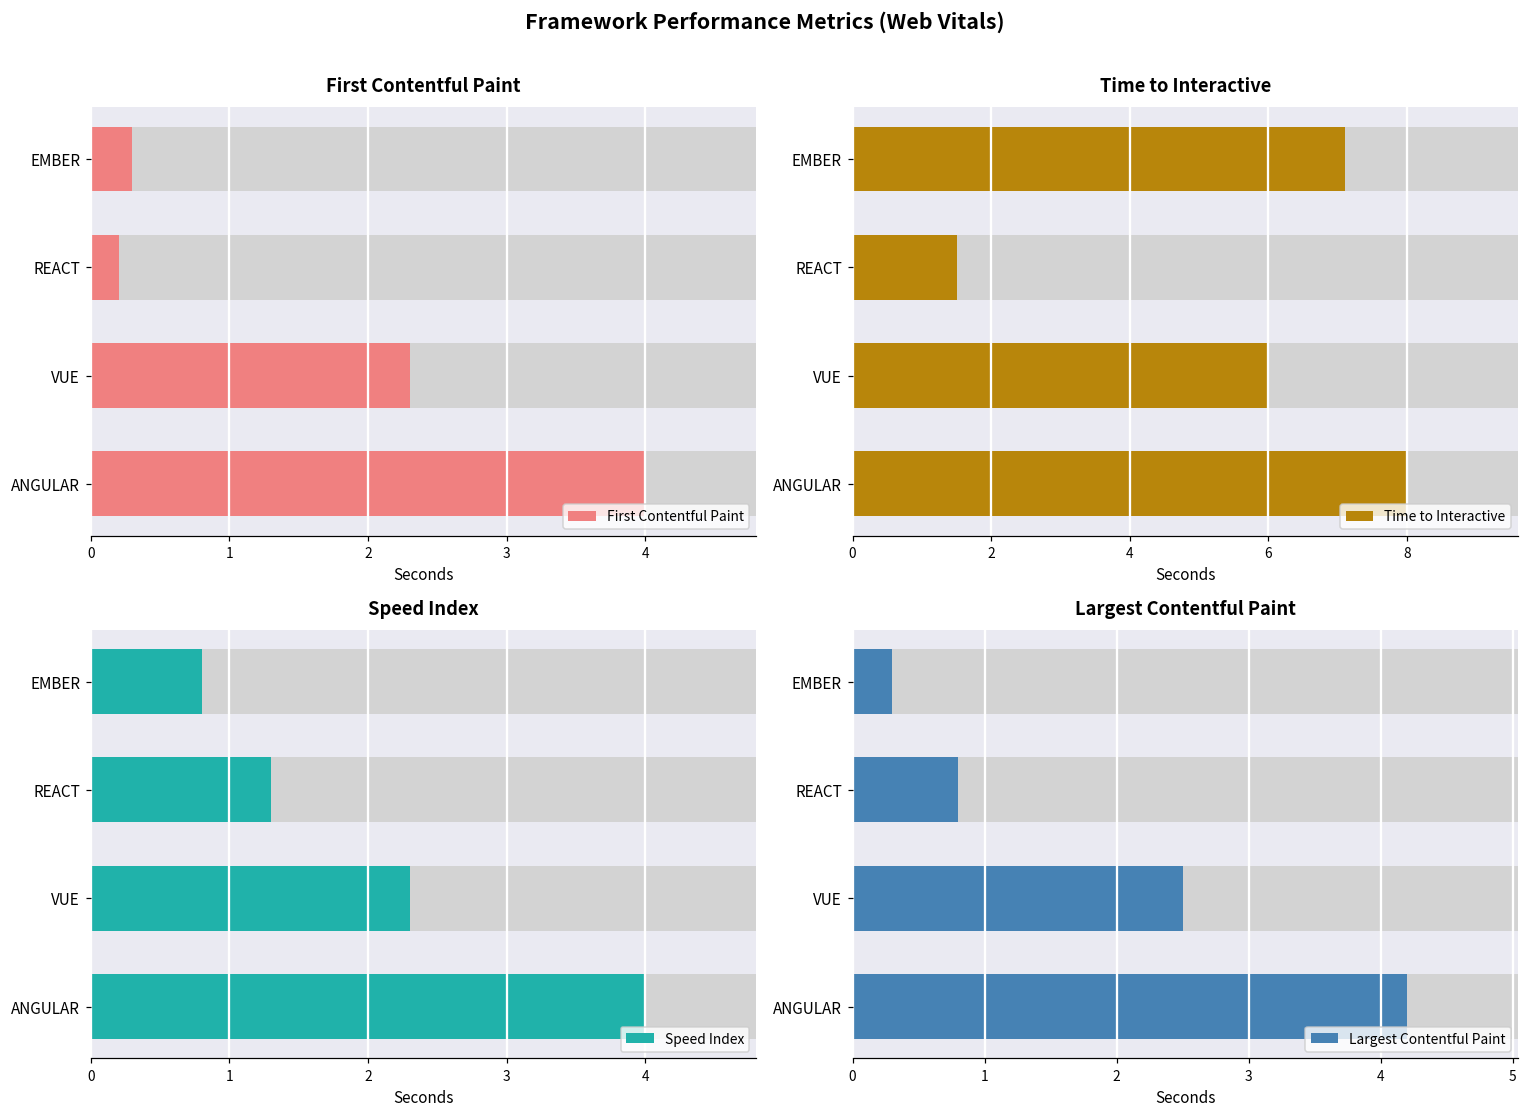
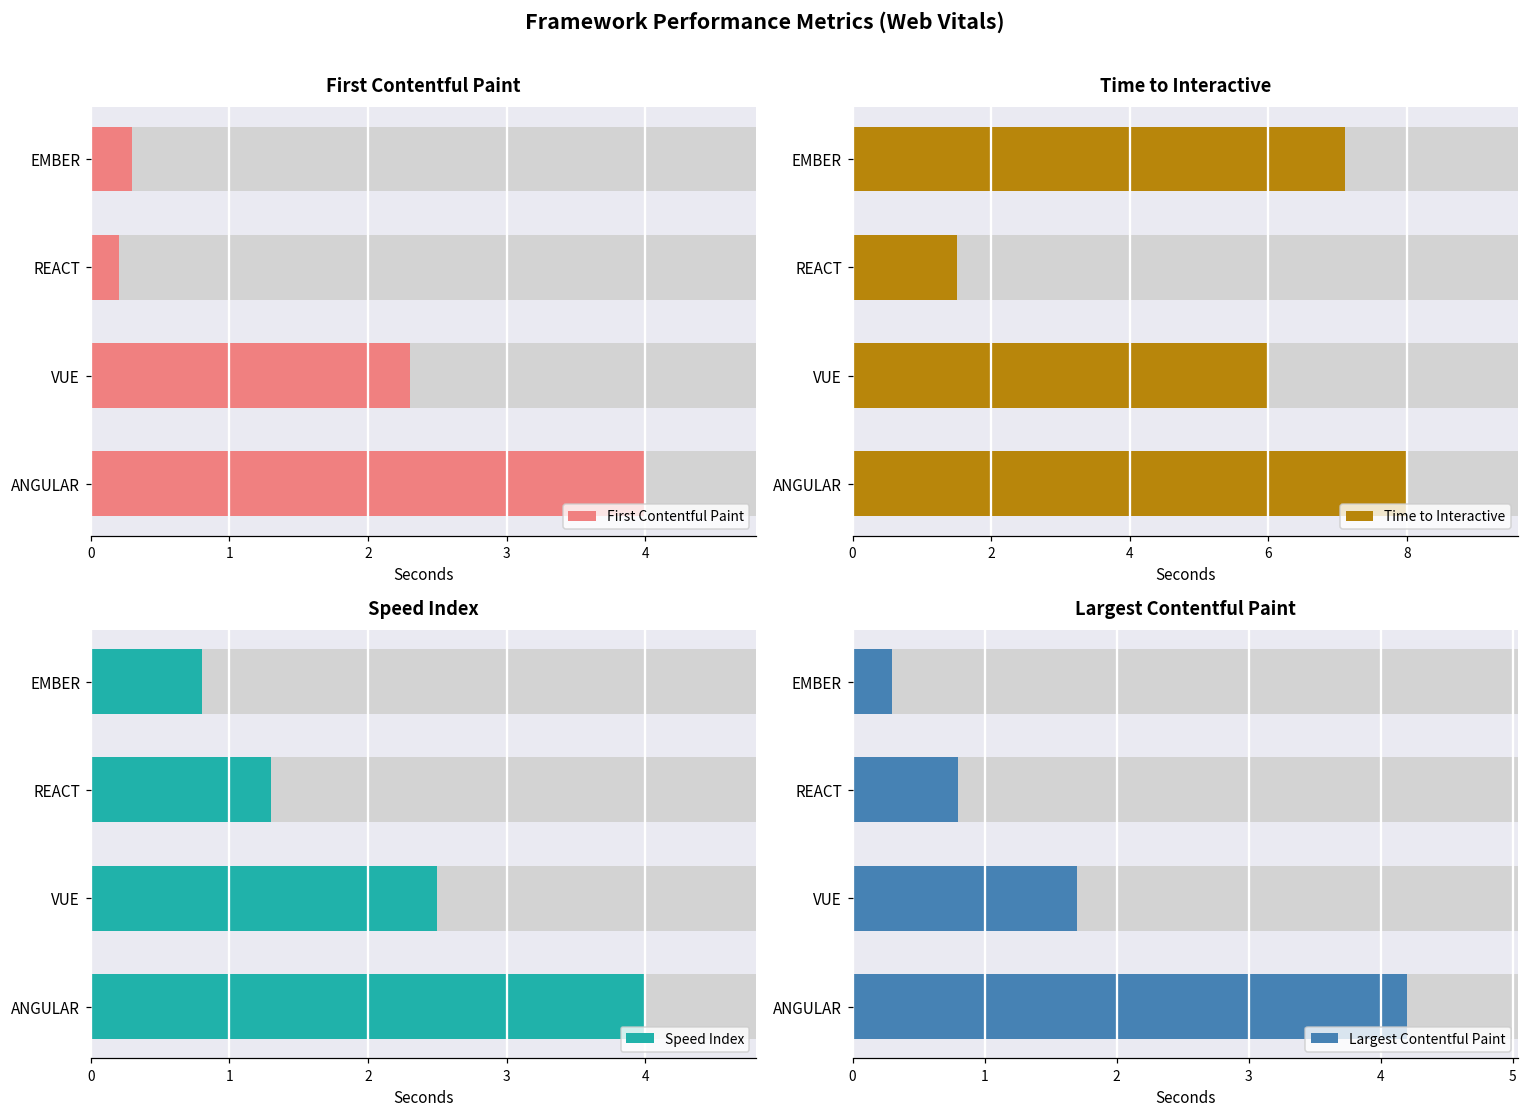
Speed Index, Speed Index, VUE: 2.3 -> 2.5
Largest Contentful Paint, Largest Contentful Paint, VUE: 2.5 -> 1.7
